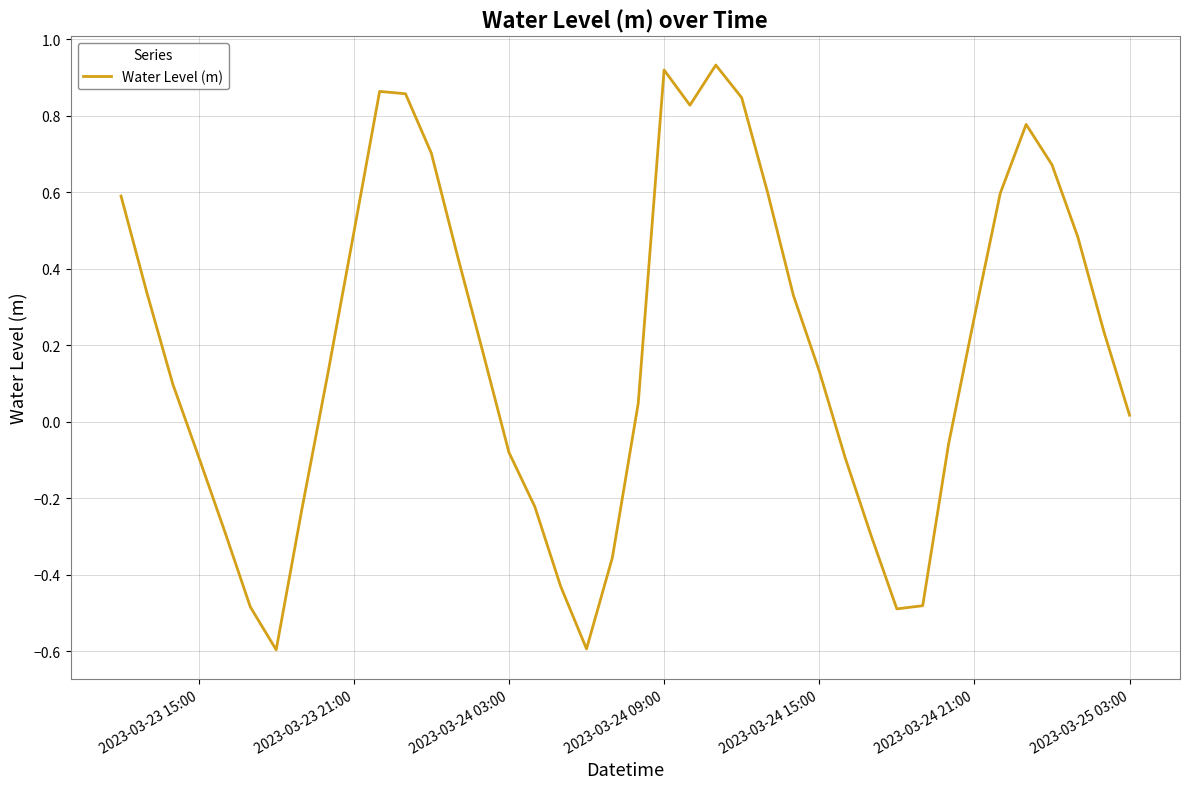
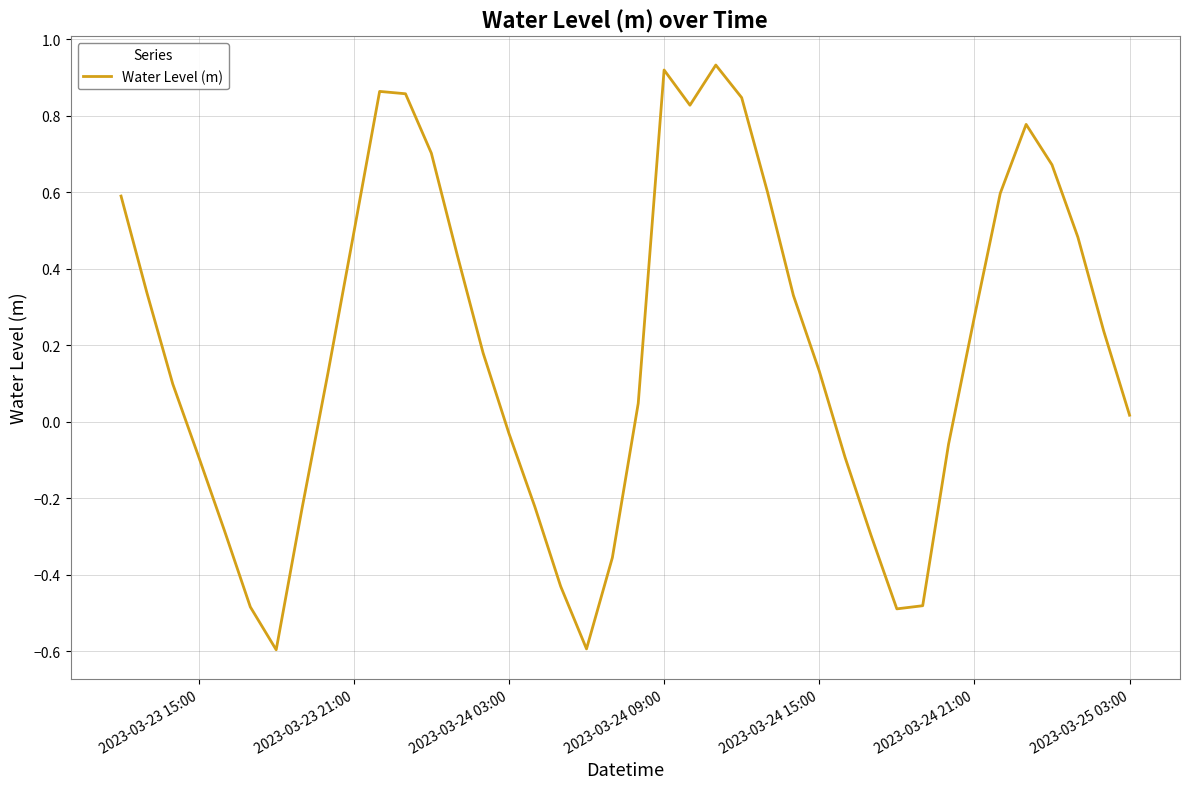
2023-03-24 03:00: -0.08 -> -0.03
